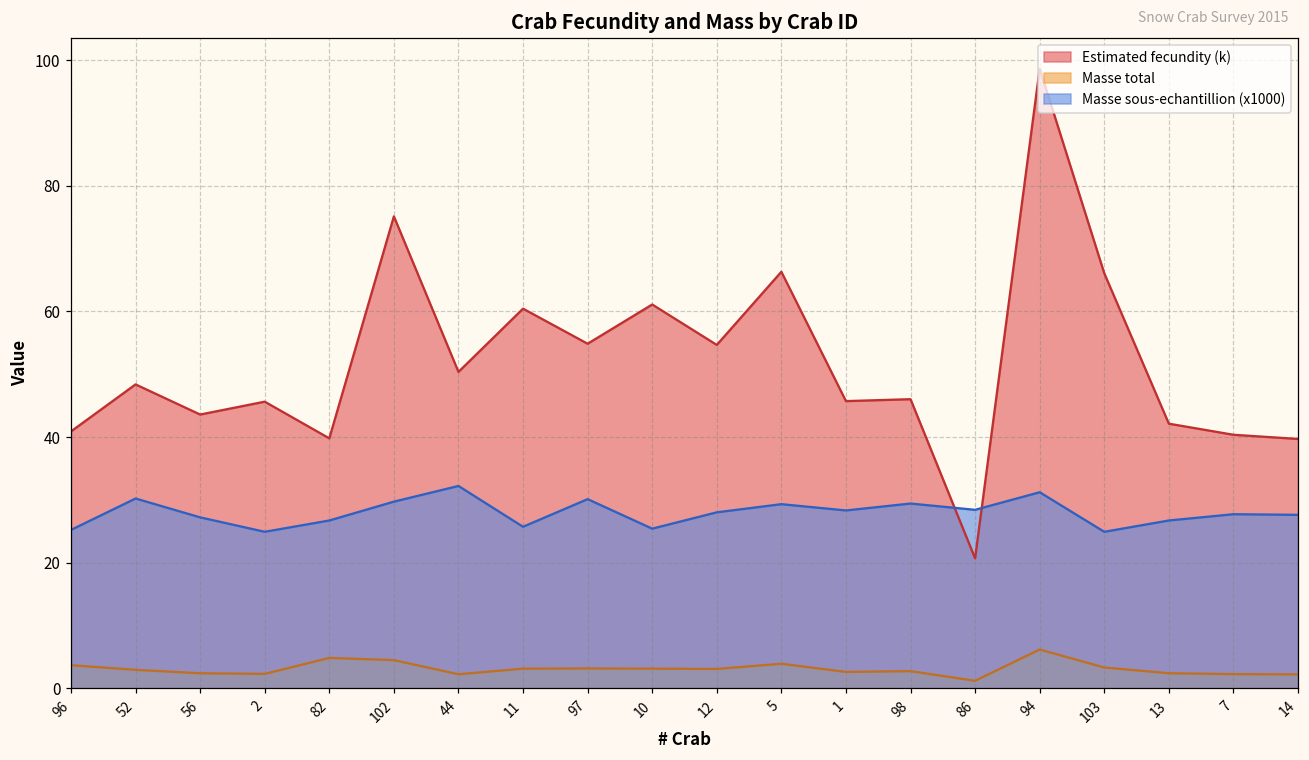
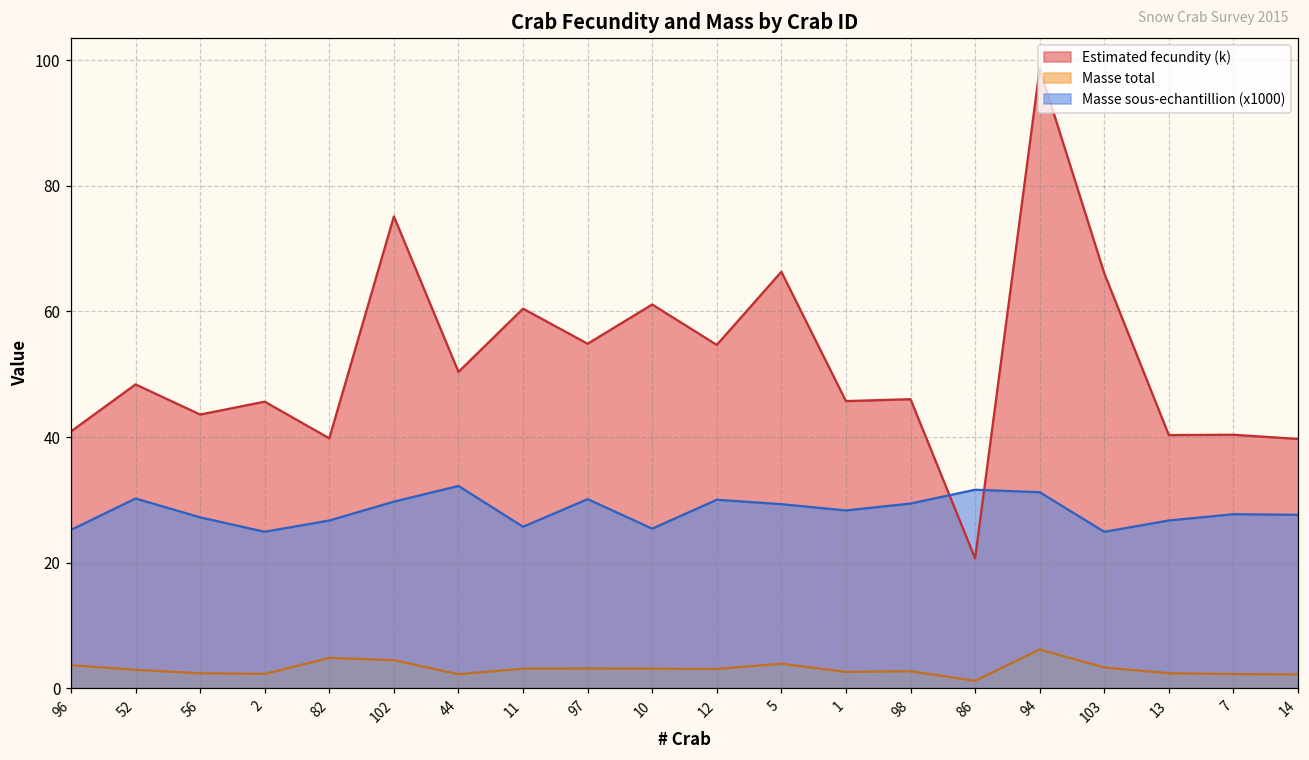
Masse sous-echantillion (x1000), 12: 28 -> 30
Masse sous-echantillion (x1000), 86: 28 -> 32
Estimated fecundity (k), 13: 42 -> 40
